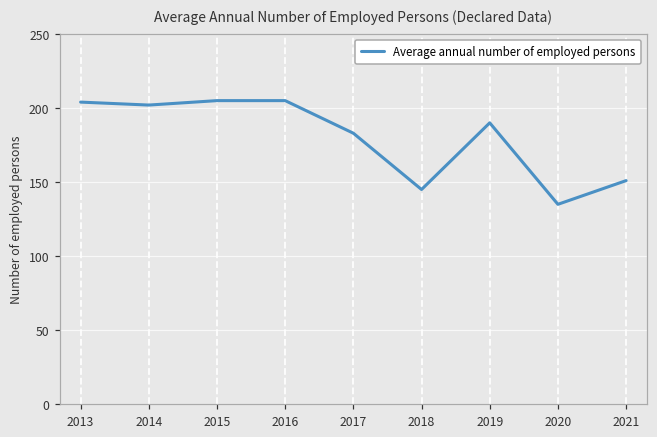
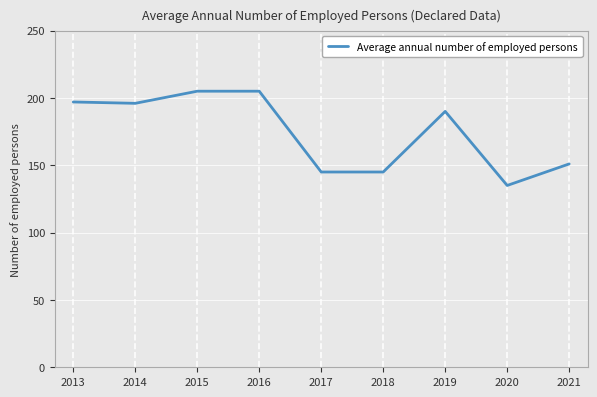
2013: 204 -> 197
2014: 202 -> 196
2017: 183 -> 145
